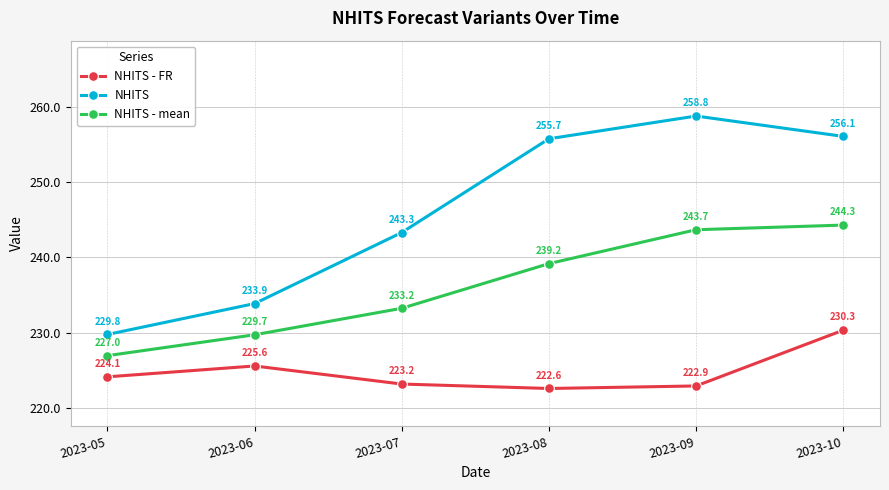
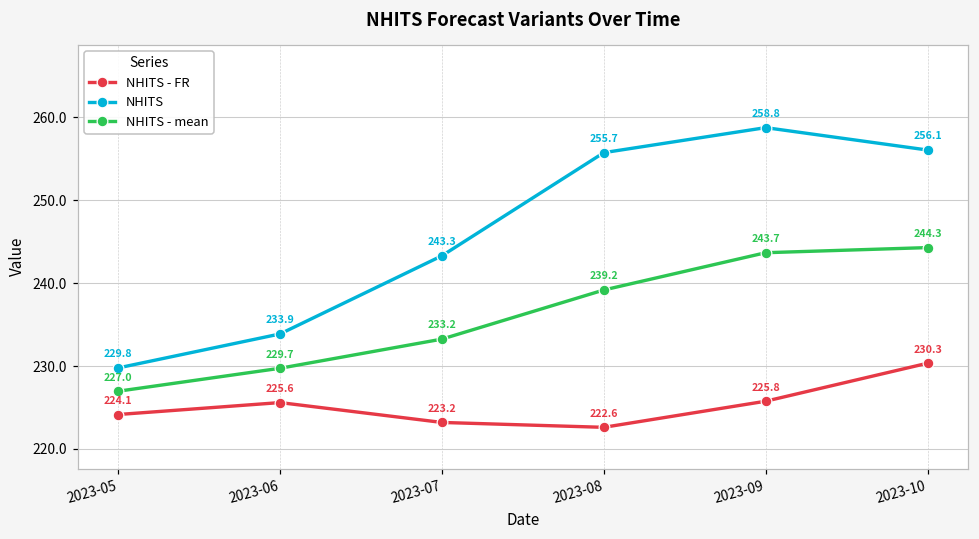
NHITS - FR, 2023-09: 222.9 -> 225.8
